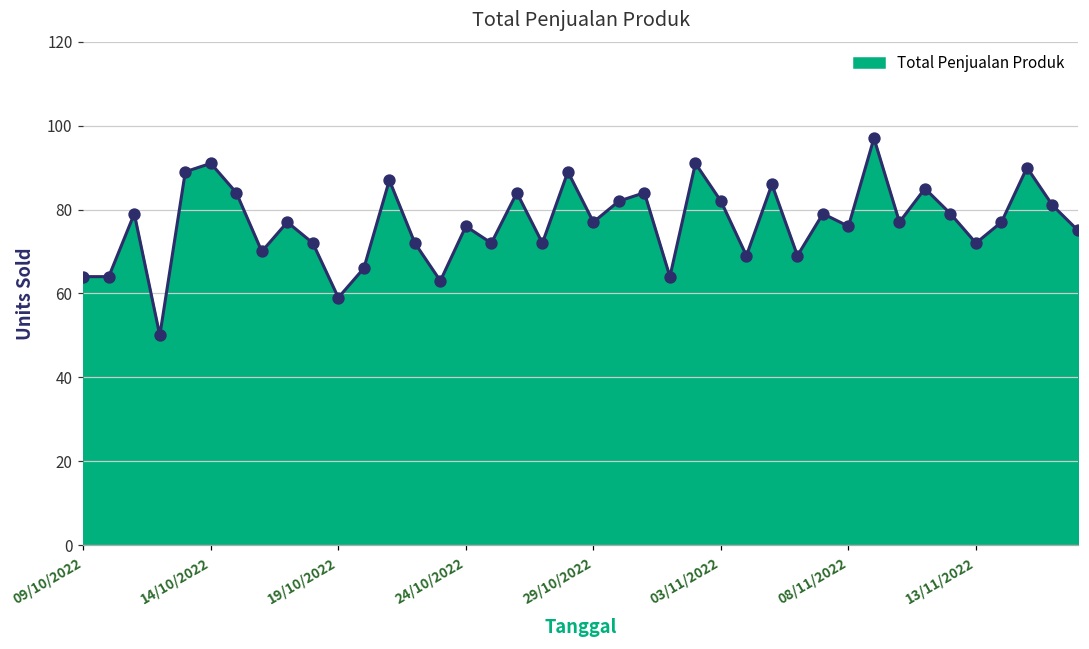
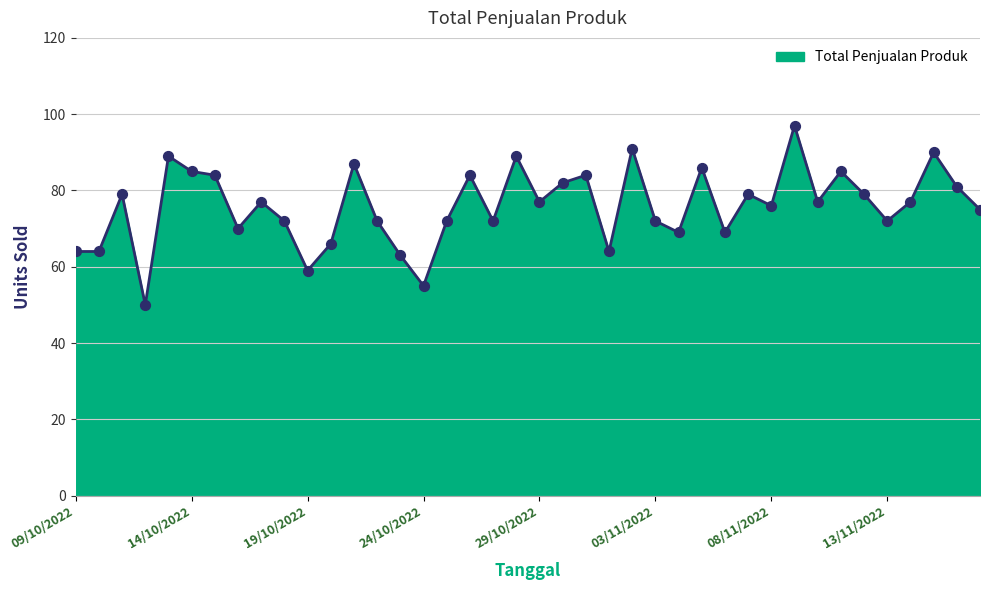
14/10/2022: 91 -> 85
24/10/2022: 76 -> 55
03/11/2022: 82 -> 72
